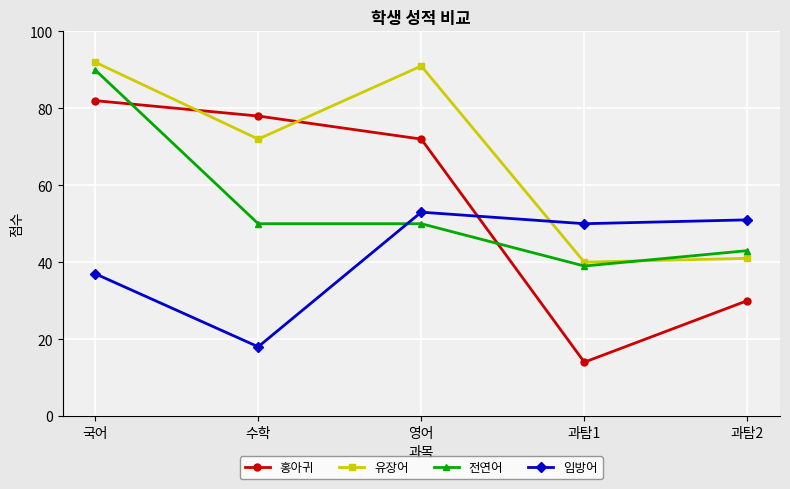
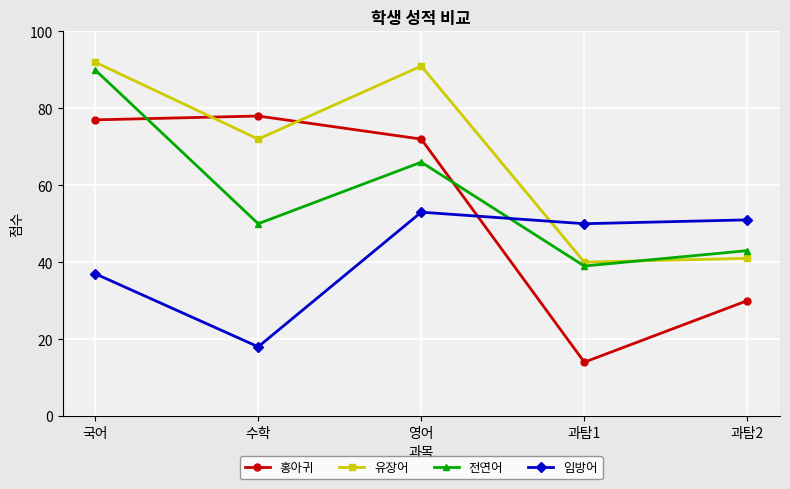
홍아귀, 국어: 82 -> 77
전연어, 영어: 50 -> 66
